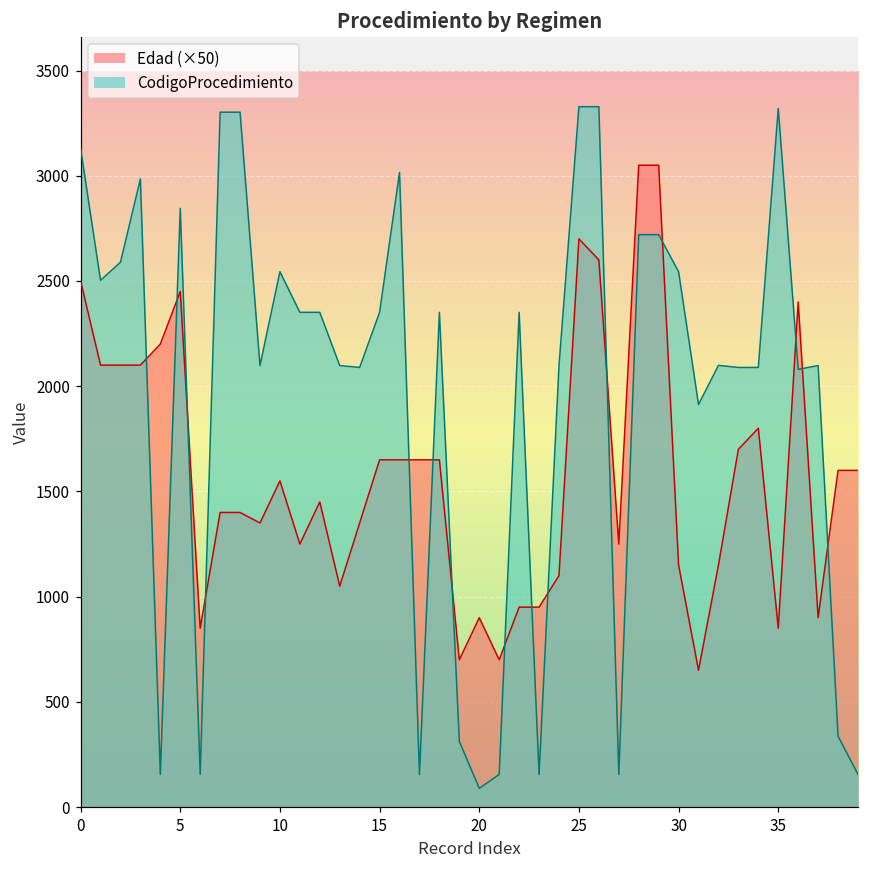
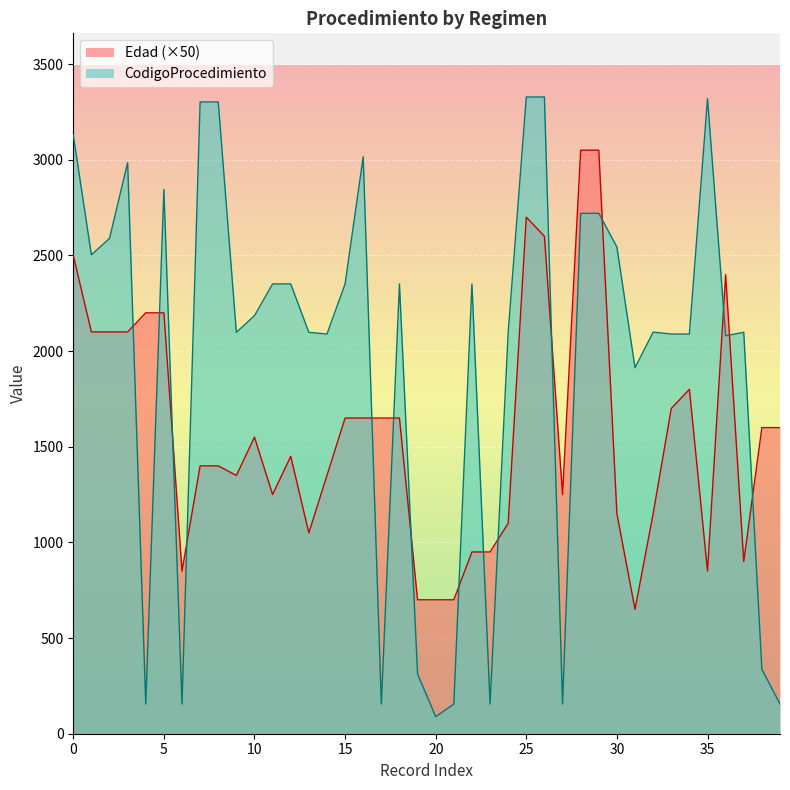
Edad (×50), 5: 2450 -> 2200
CodigoProcedimiento, 10: 2540 -> 2190
Edad (×50), 20: 900 -> 700
